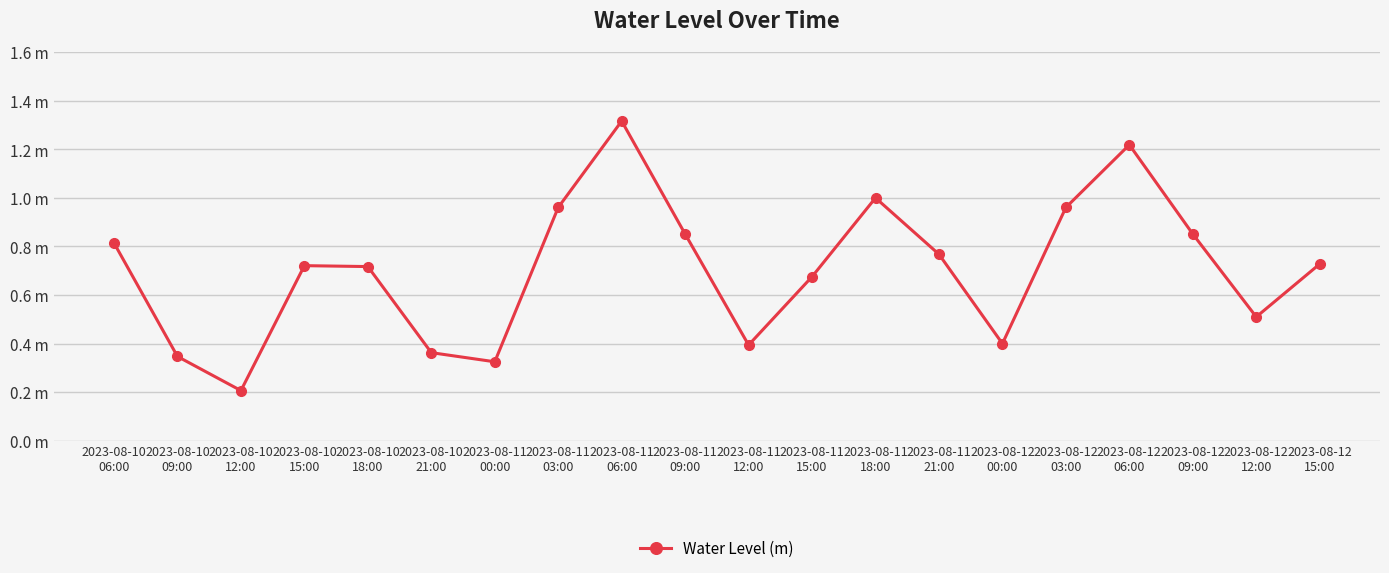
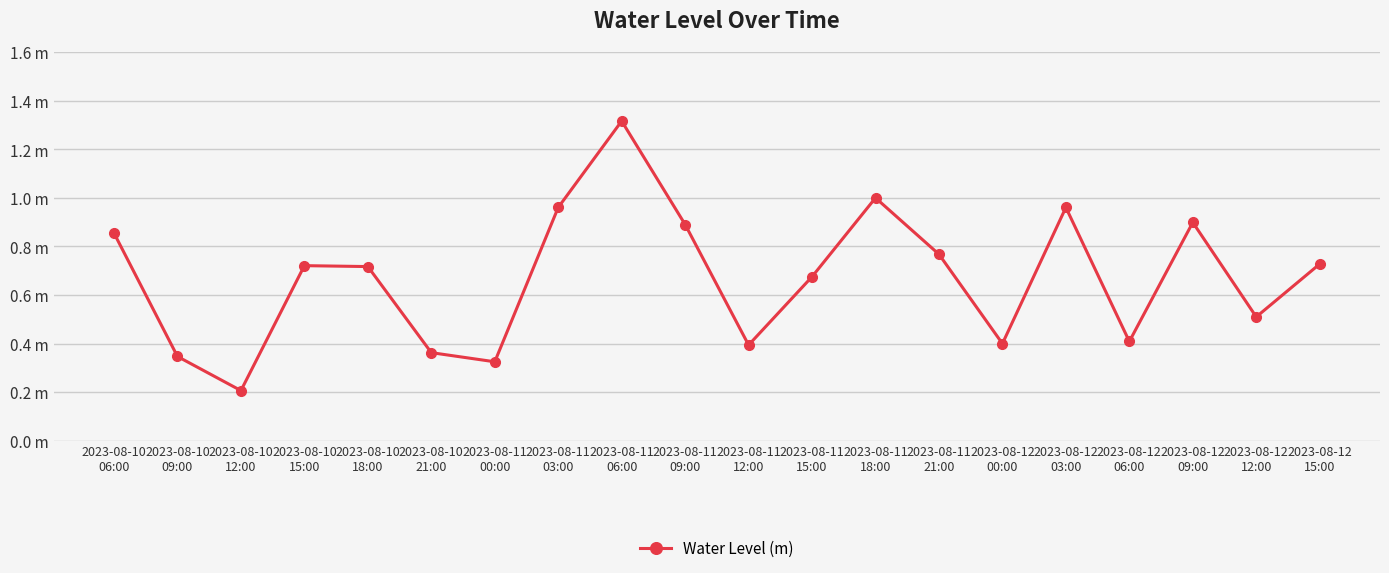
2023-08-10 06:00: 0.81 m -> 0.85 m
2023-08-11 09:00: 0.85 m -> 0.89 m
2023-08-12 06:00: 1.22 m -> 0.41 m
2023-08-12 09:00: 0.85 m -> 0.90 m
